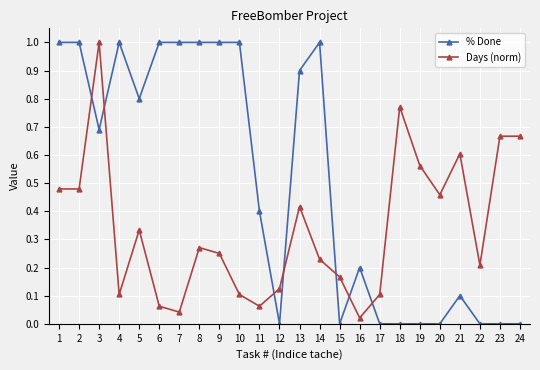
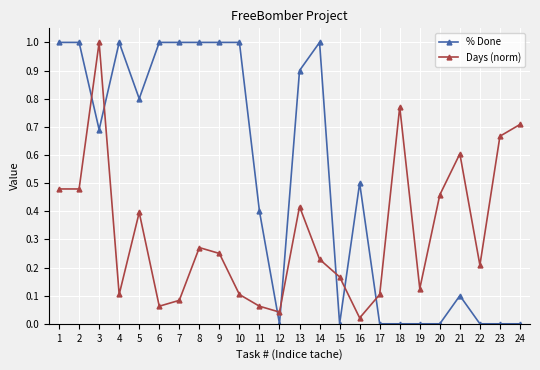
Days (norm), 5: 0.33 -> 0.40
Days (norm), 7: 0.04 -> 0.08
Days (norm), 12: 0.13 -> 0.04
% Done, 16: 0.2 -> 0.5
Days (norm), 19: 0.56 -> 0.13
Days (norm), 24: 0.67 -> 0.71
